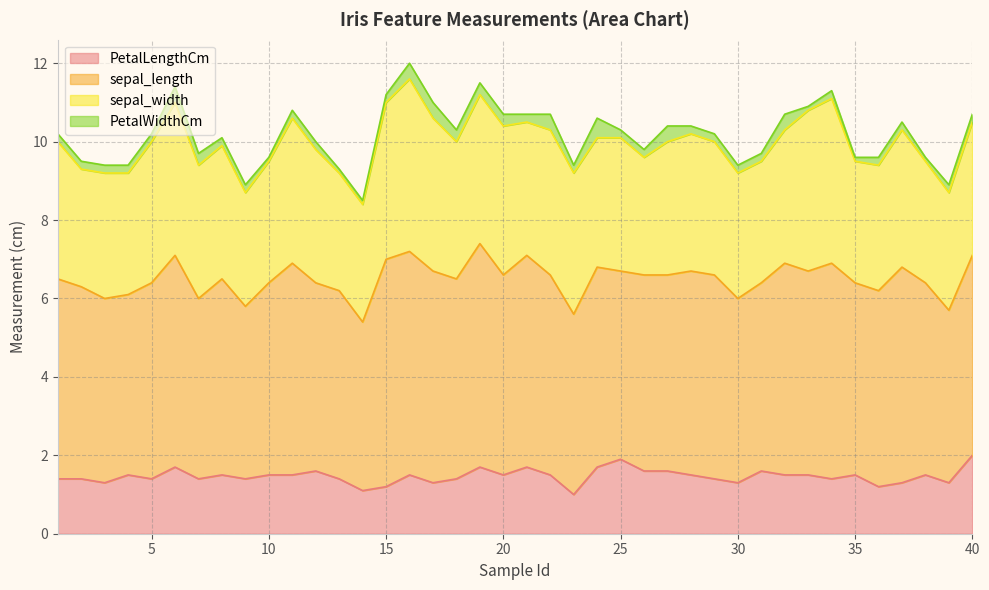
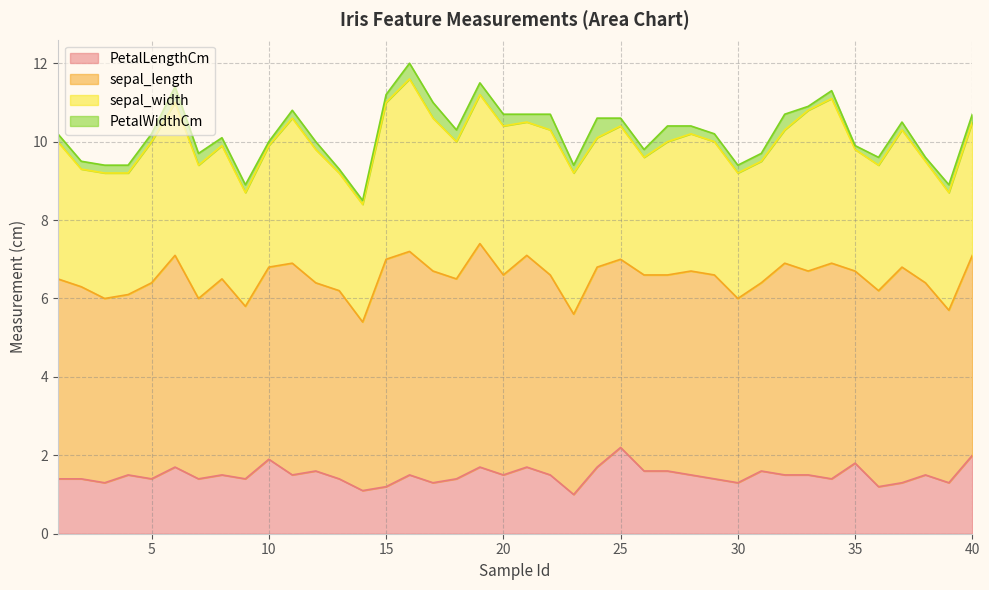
PetalLengthCm, 10: 1.5 -> 1.9
PetalLengthCm, 25: 1.9 -> 2.2
PetalLengthCm, 35: 1.5 -> 1.8
